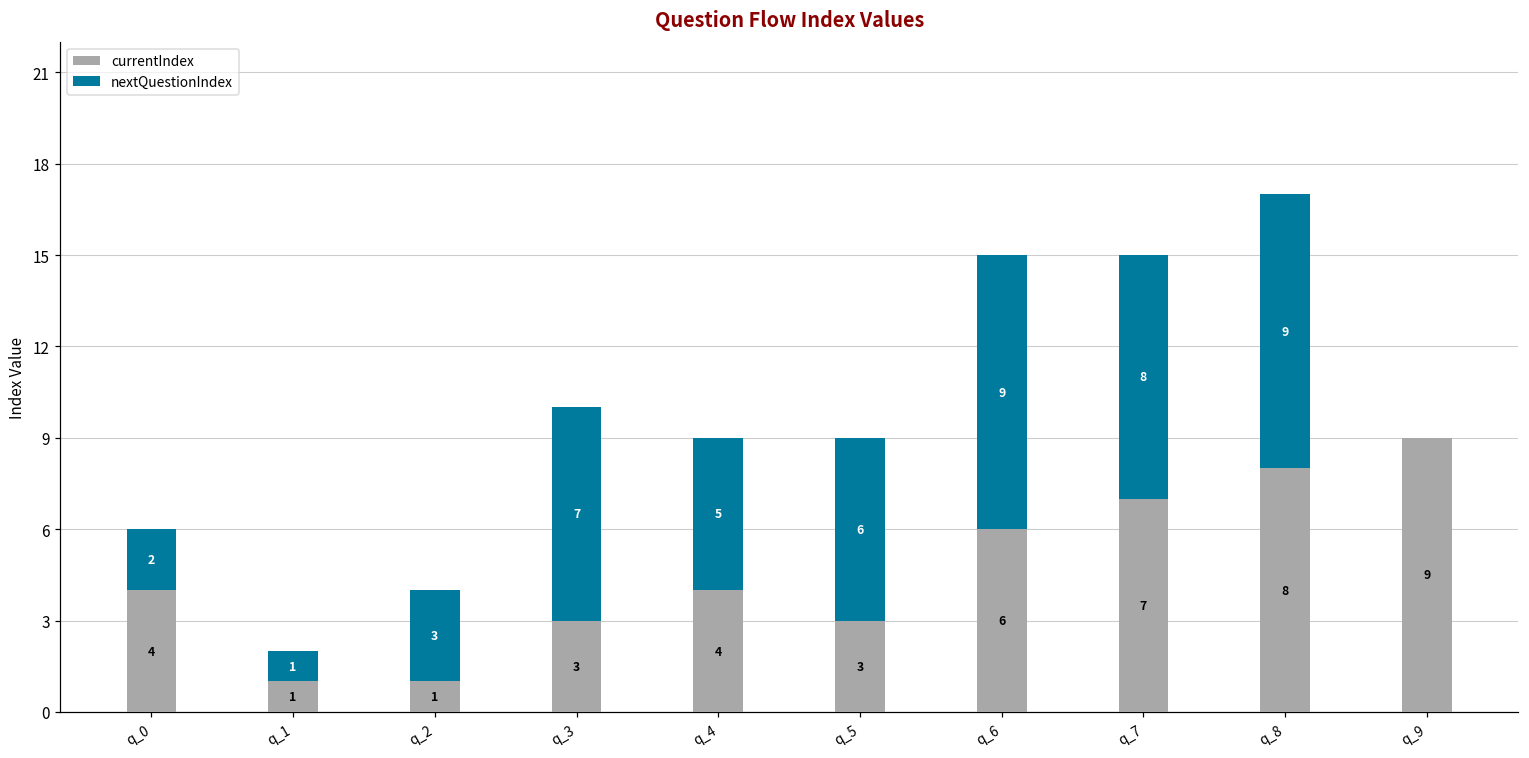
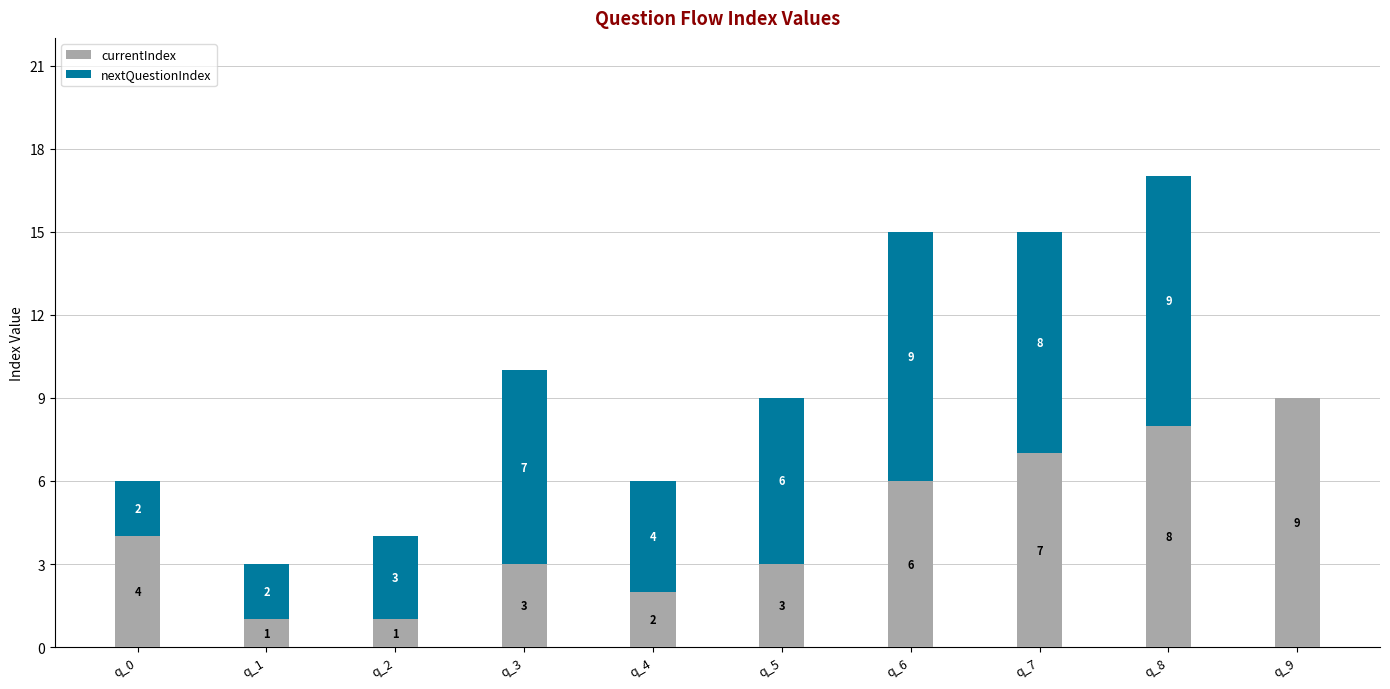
nextQuestionIndex, q_1: 1 -> 2
currentIndex, q_4: 4 -> 2
nextQuestionIndex, q_4: 5 -> 4
